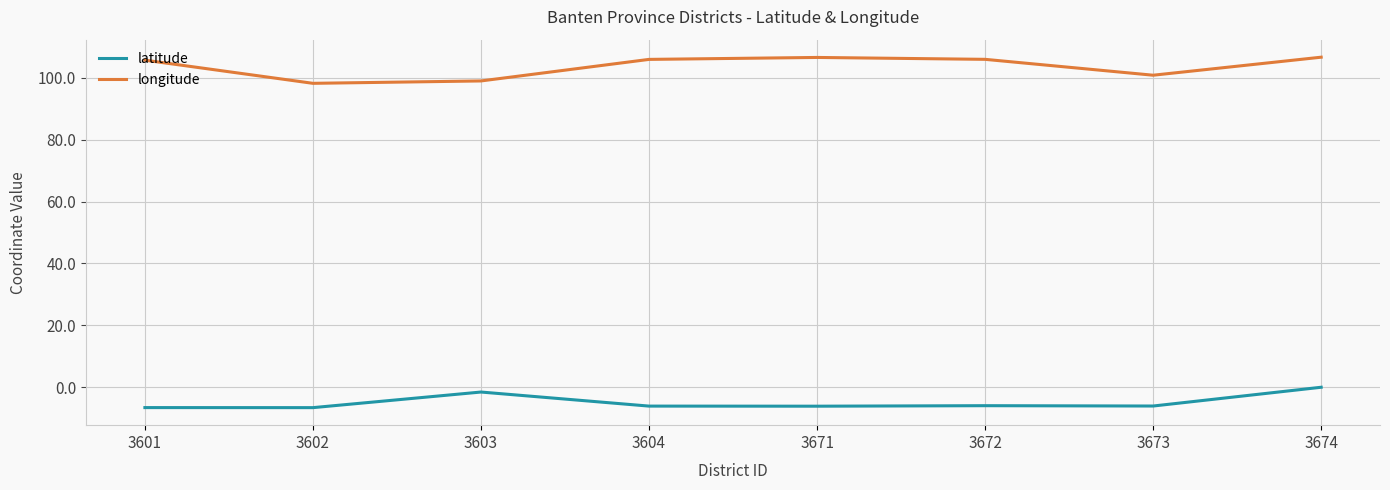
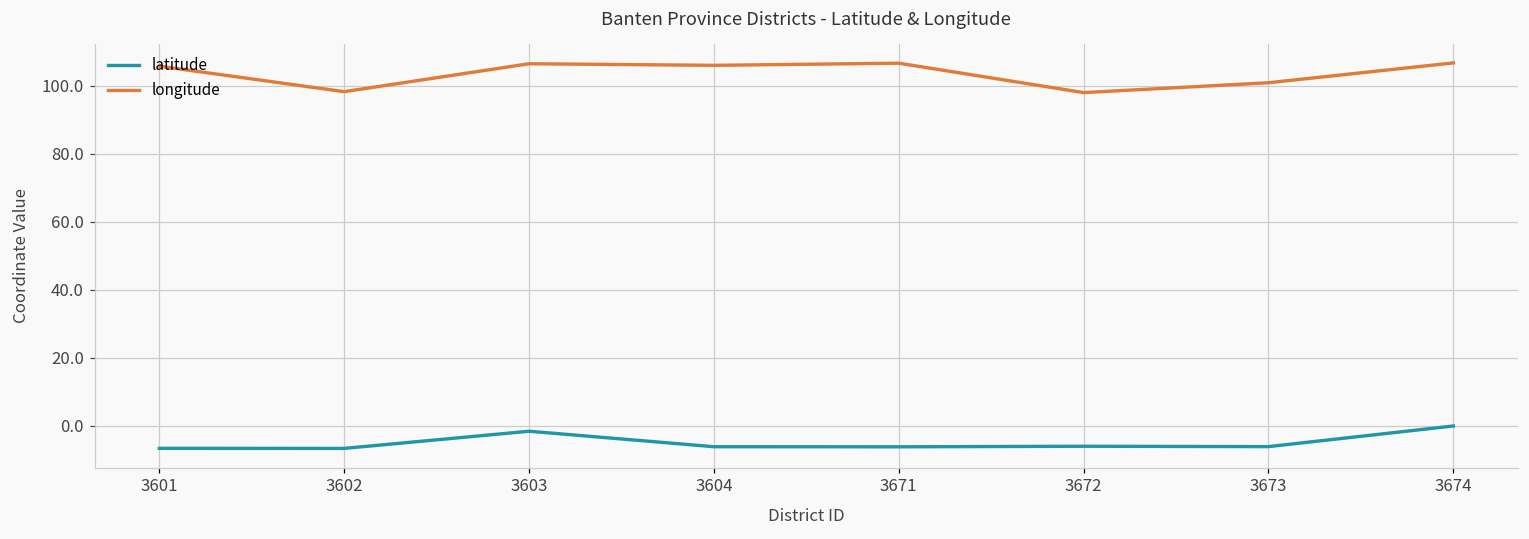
longitude, 3603: 99 -> 106
longitude, 3672: 106 -> 98
